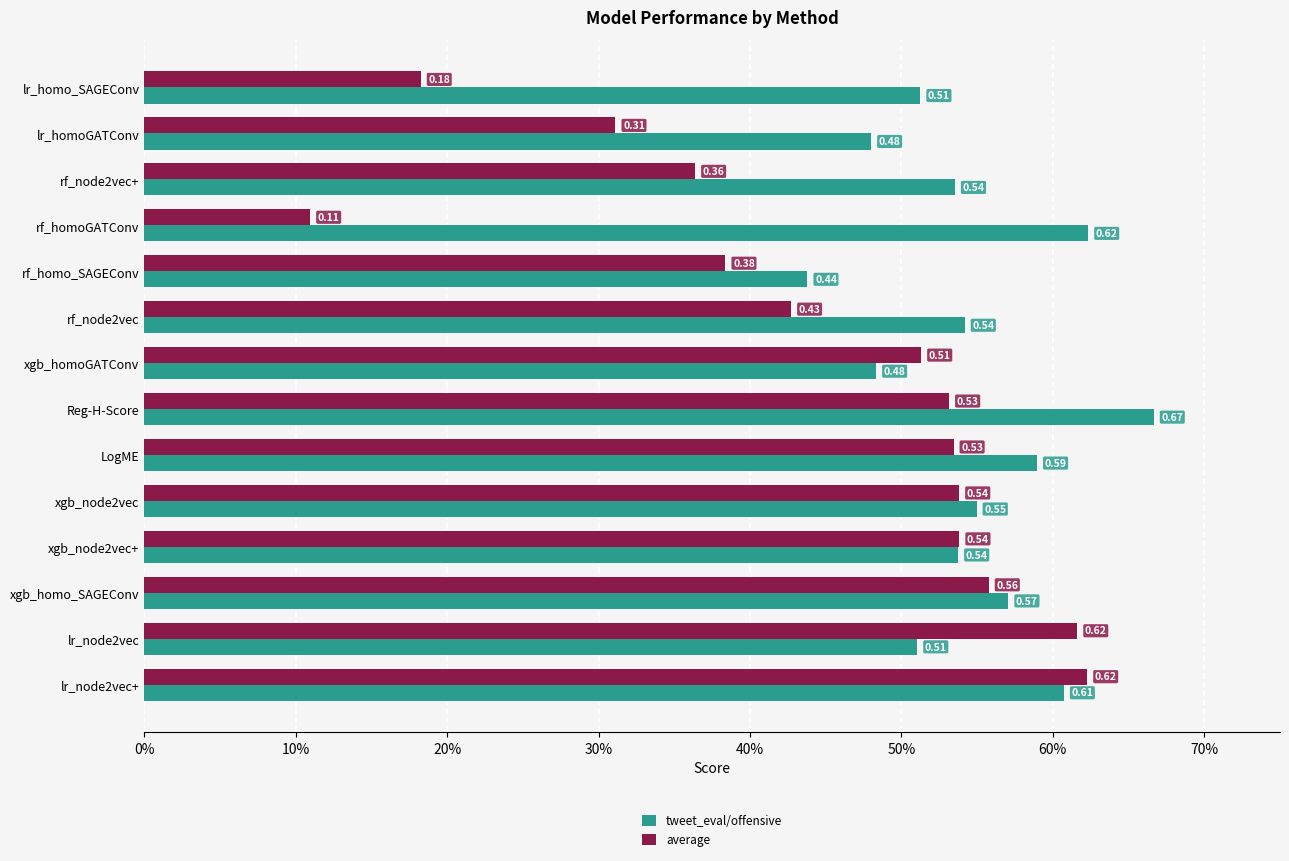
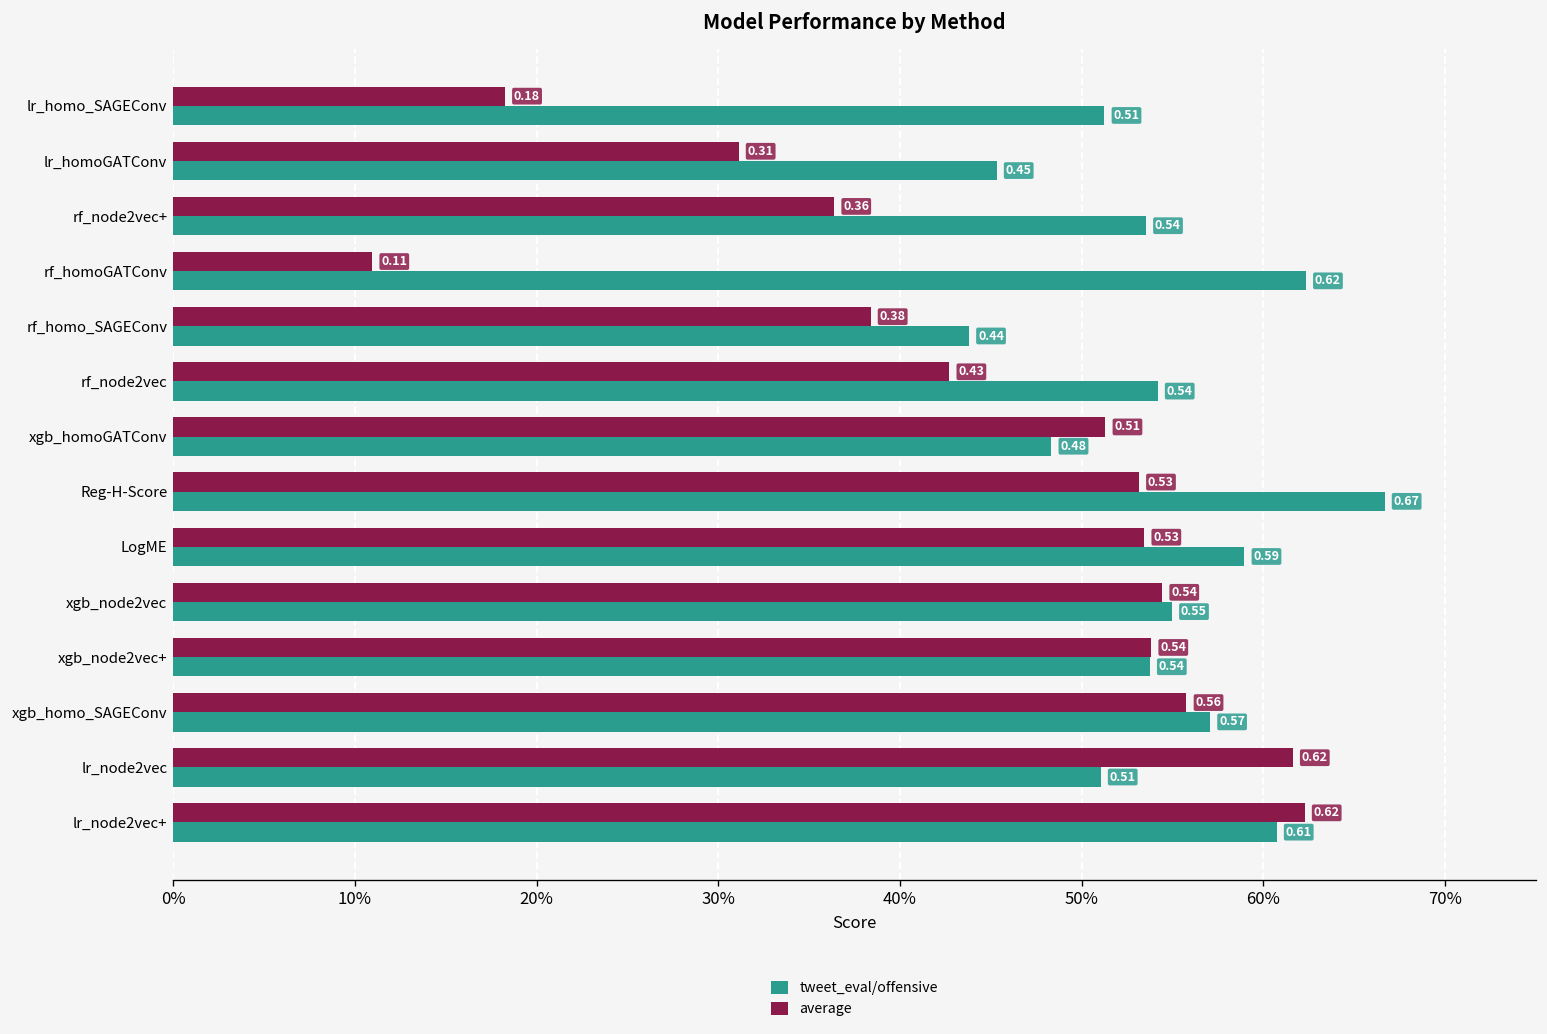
tweet_eval/offensive, lr_homoGATConv: 0.48 -> 0.45
average, xgb_node2vec: 53.8% -> 54.4%
